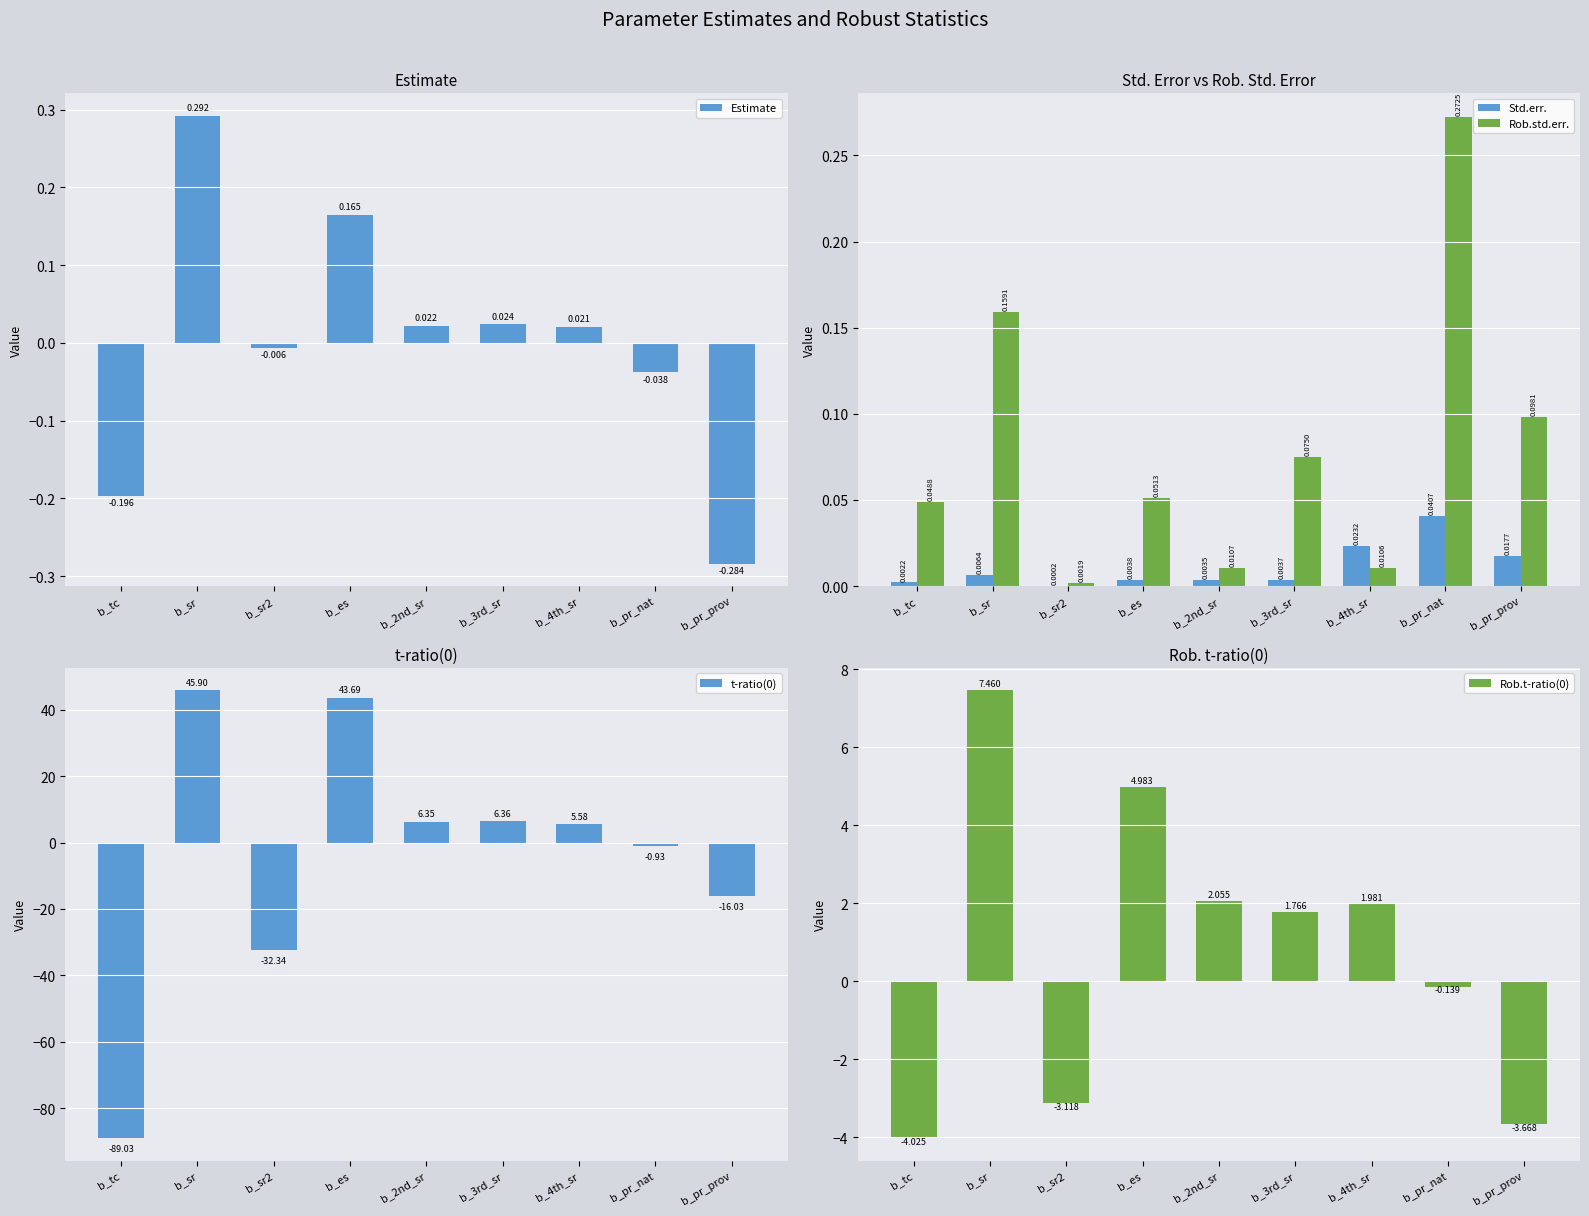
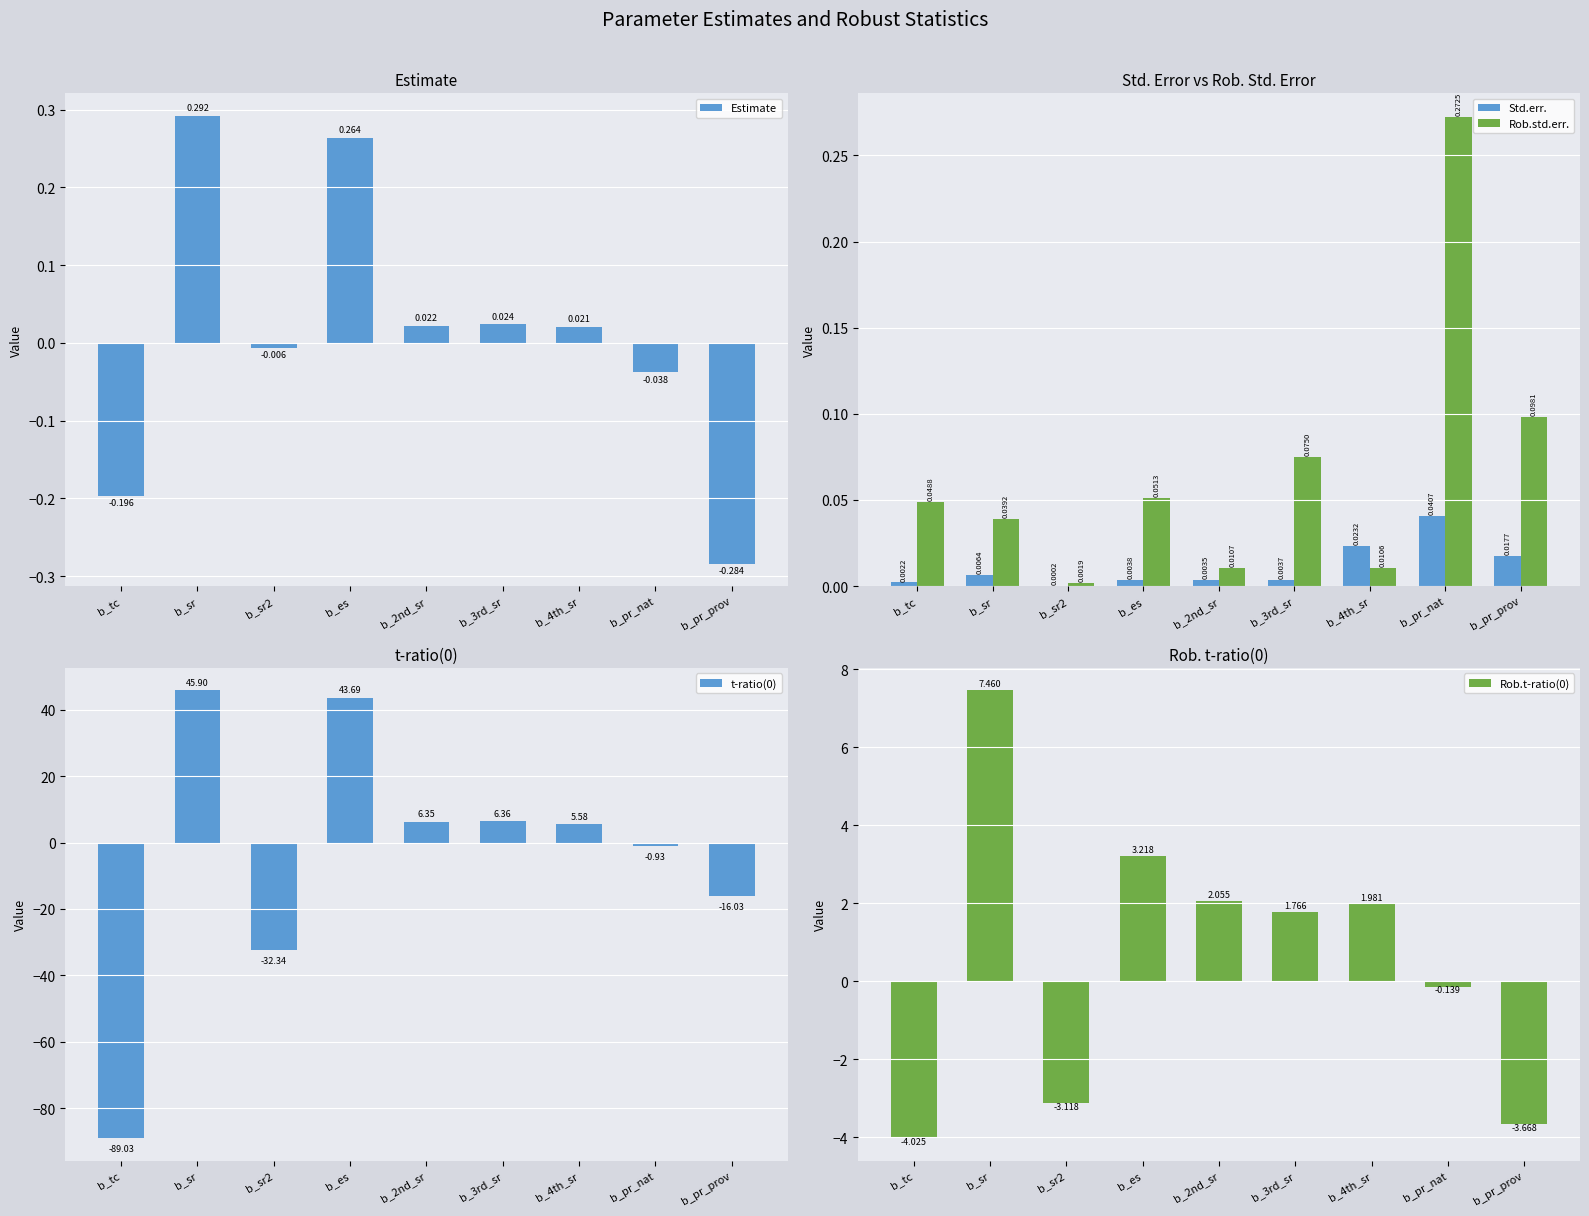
Estimate, b_es: 0.165 -> 0.264
Std. Error vs Rob. Std. Error, Rob.std.err., b_sr: 0.1591 -> 0.0392
Rob. t-ratio(0), b_es: 4.983 -> 3.218
